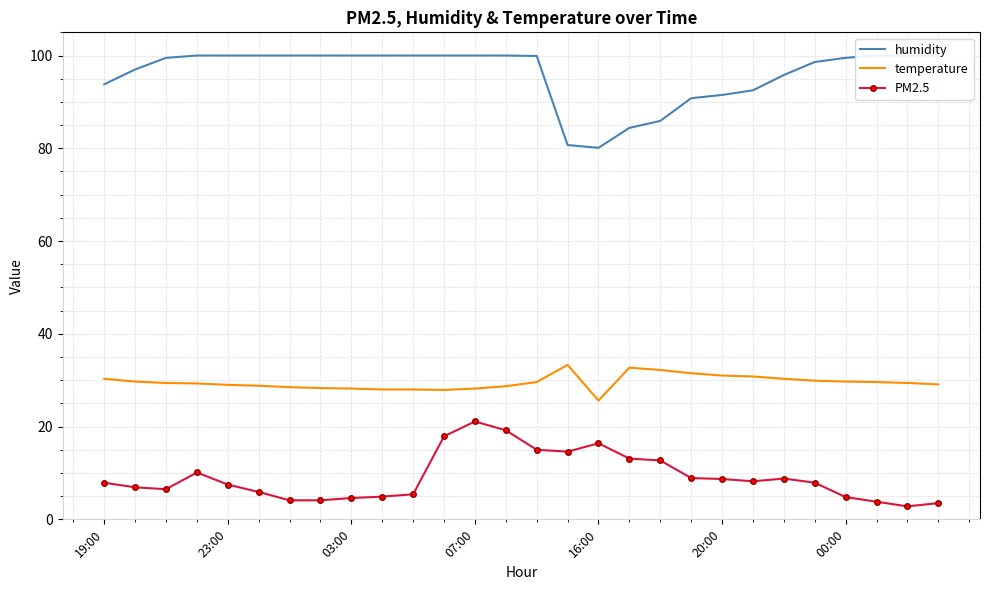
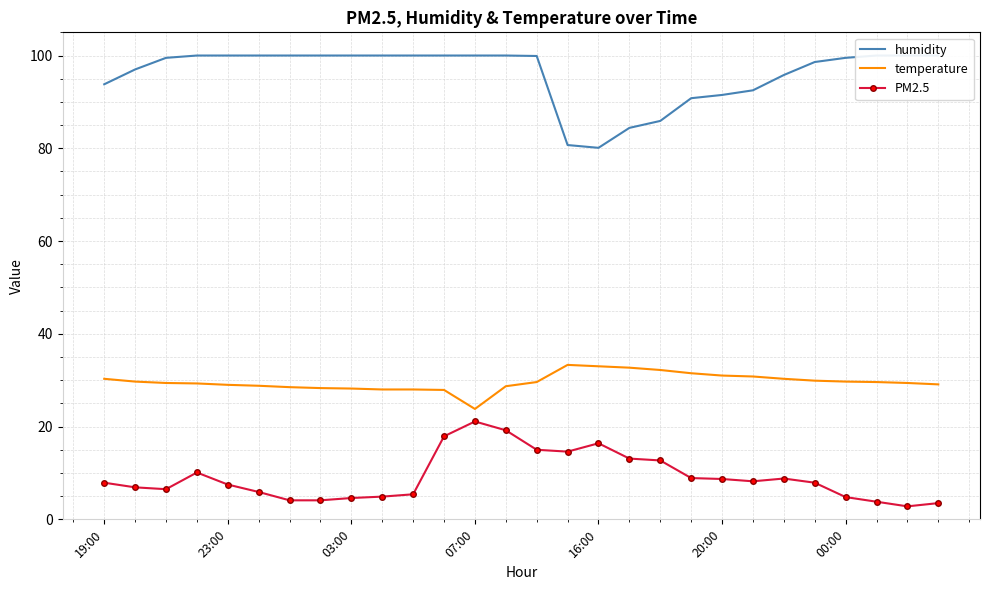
temperature, 07:00: 28 -> 24
temperature, 16:00: 26 -> 33
